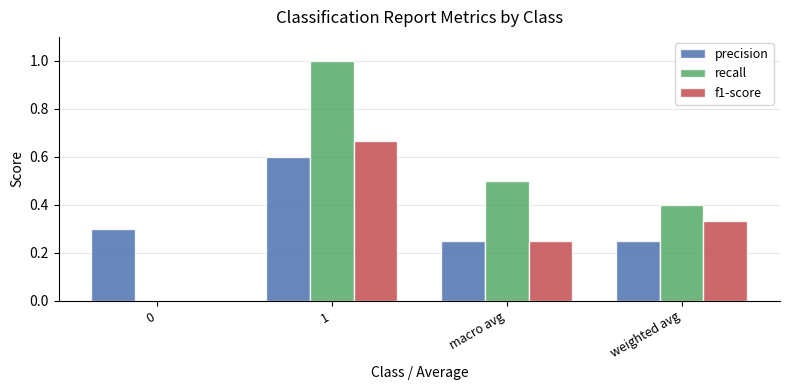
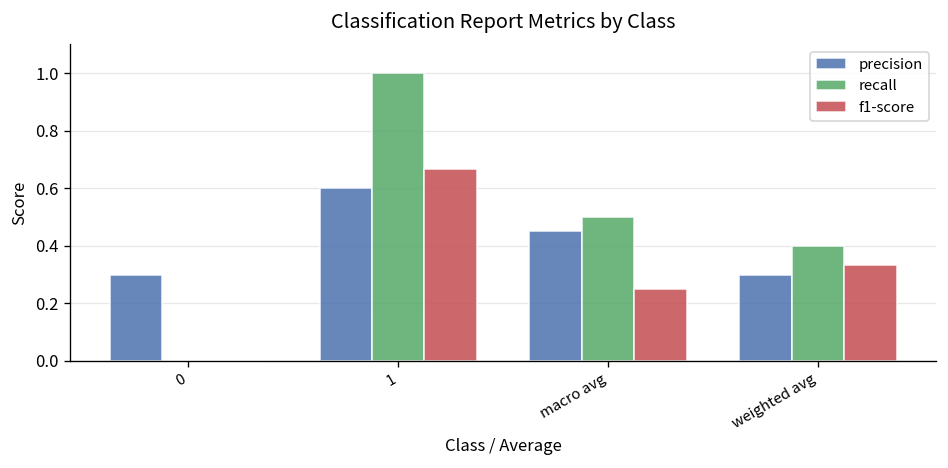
precision, macro avg: 0.25 -> 0.45
precision, weighted avg: 0.25 -> 0.30
